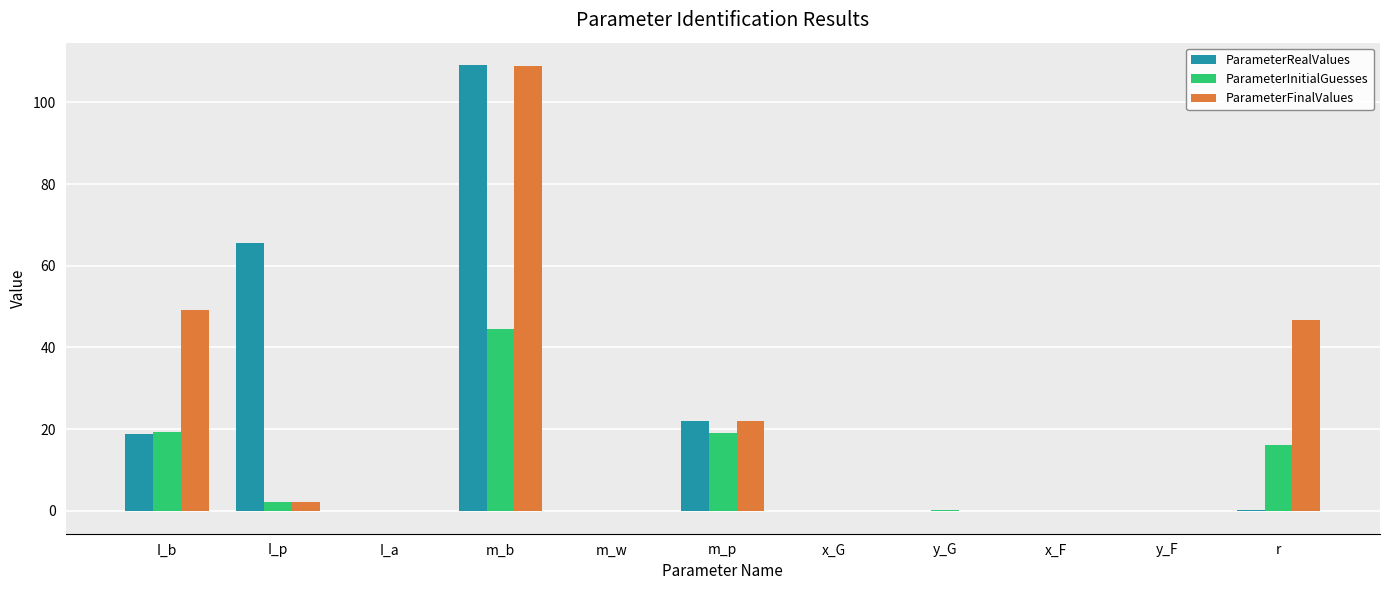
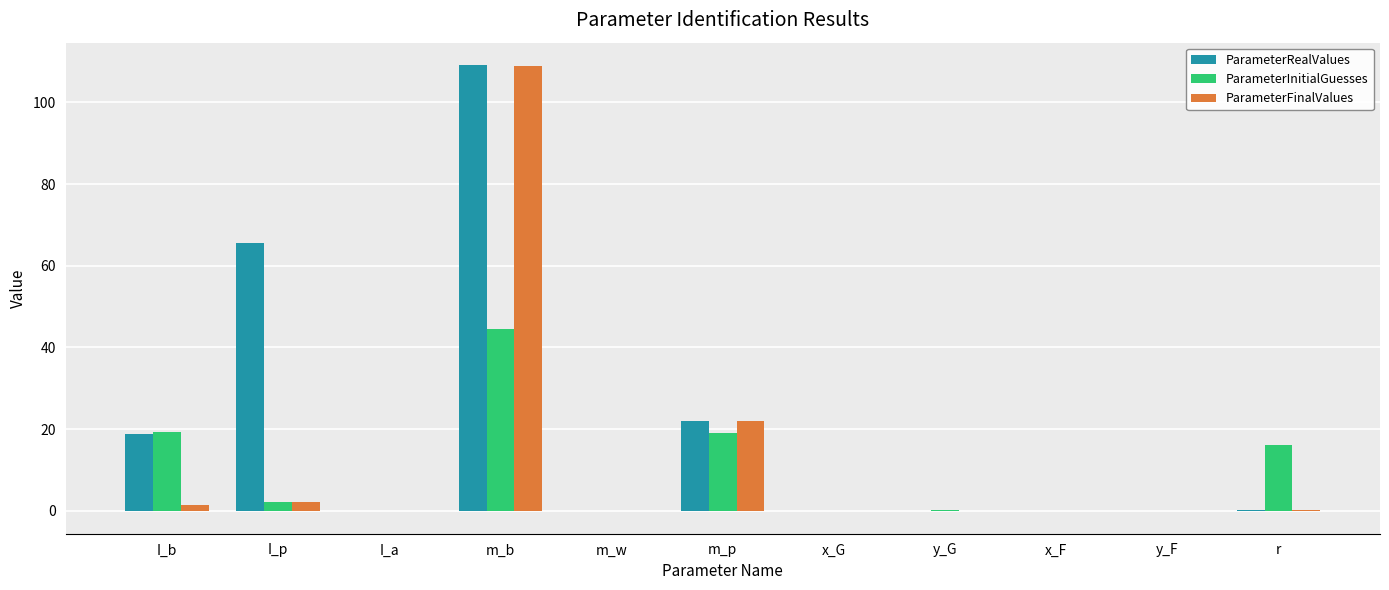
ParameterFinalValues, I_b: 49 -> 1
ParameterFinalValues, r: 47 -> 0
